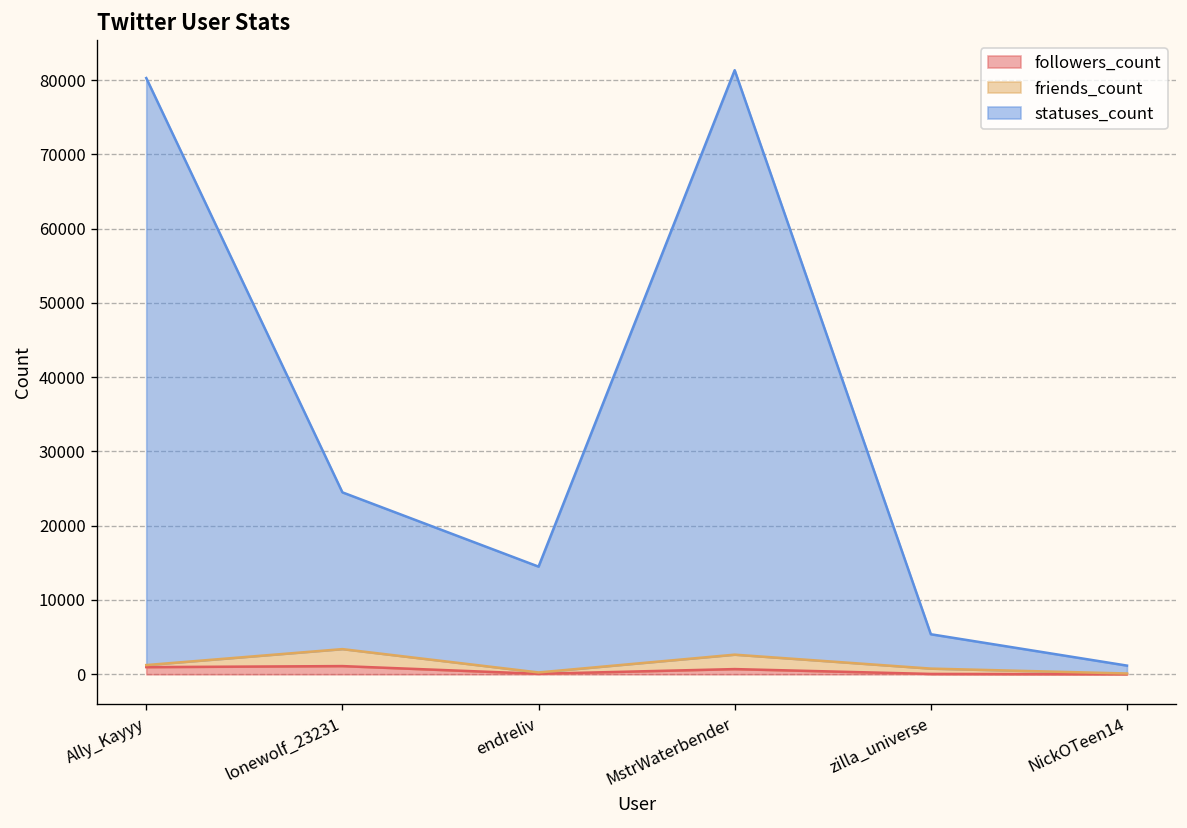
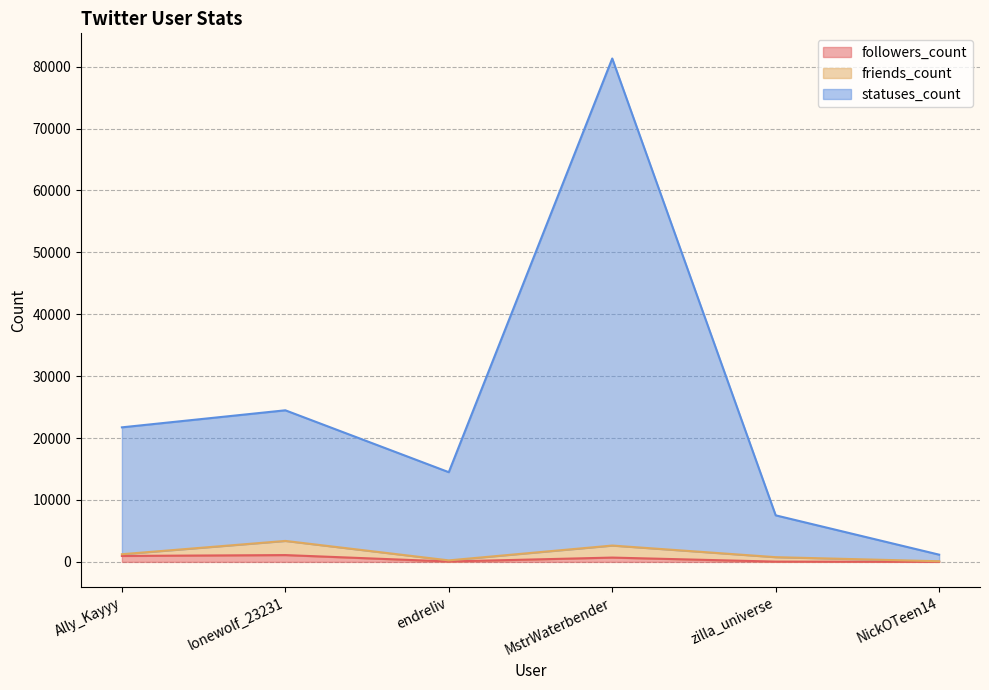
statuses_count, Ally_Kayyy: 79000 -> 20000
statuses_count, zilla_universe: 5000 -> 7000
